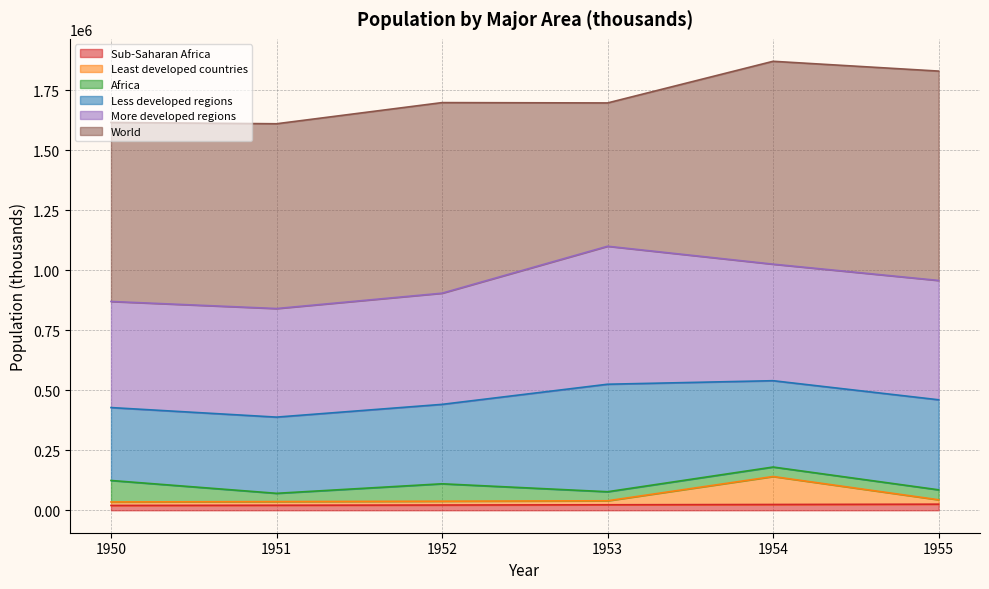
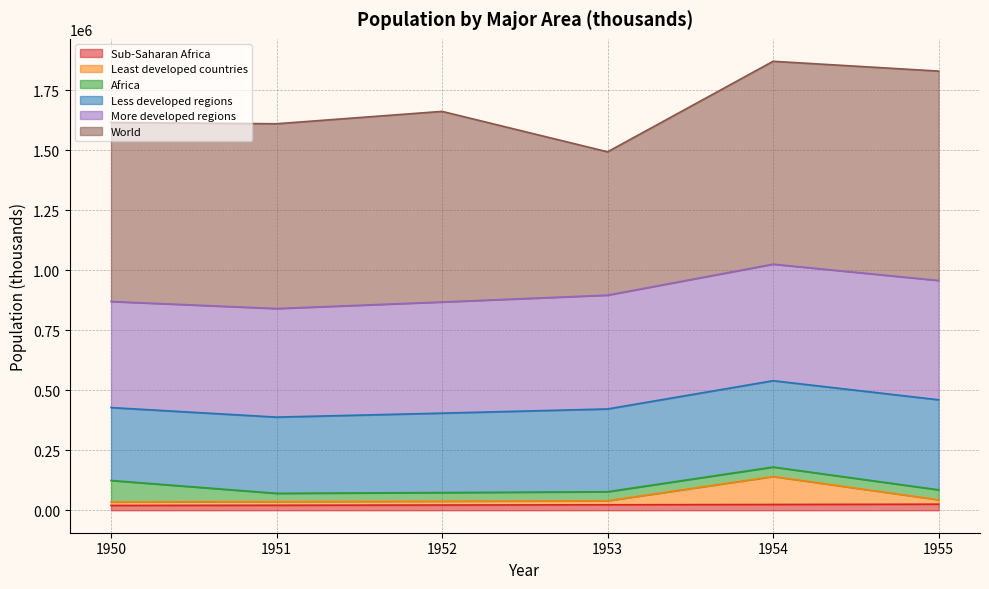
Africa, 1952: 70000 -> 40000
Less developed regions, 1953: 450000 -> 340000
More developed regions, 1953: 570000 -> 470000
